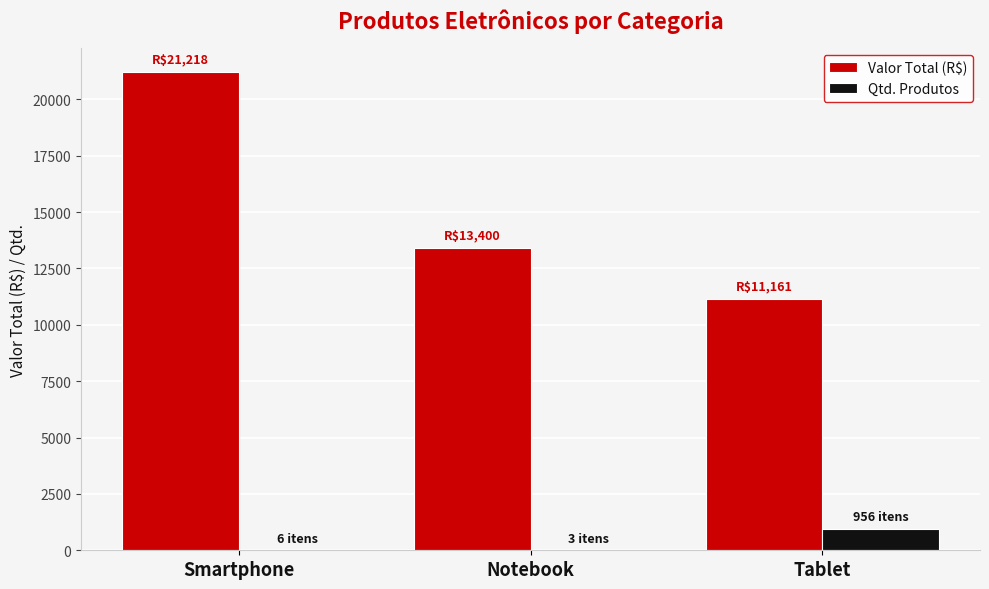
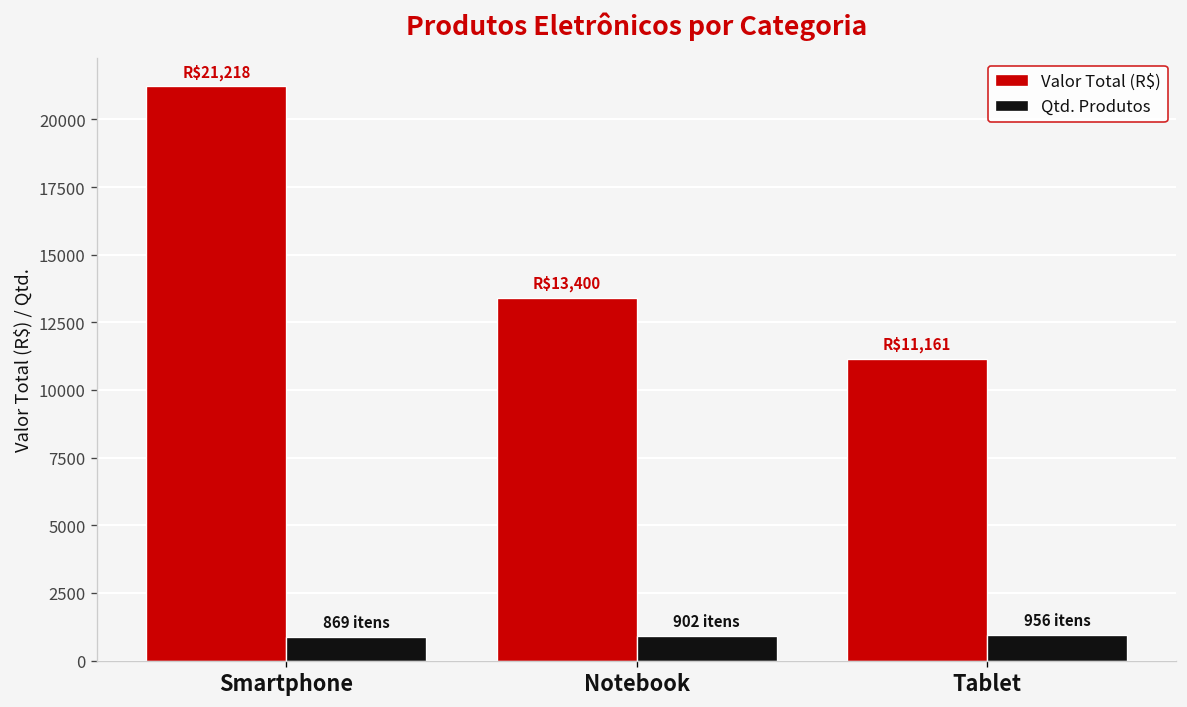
Qtd. Produtos, Smartphone: 6 -> 869
Qtd. Produtos, Notebook: 3 -> 902
